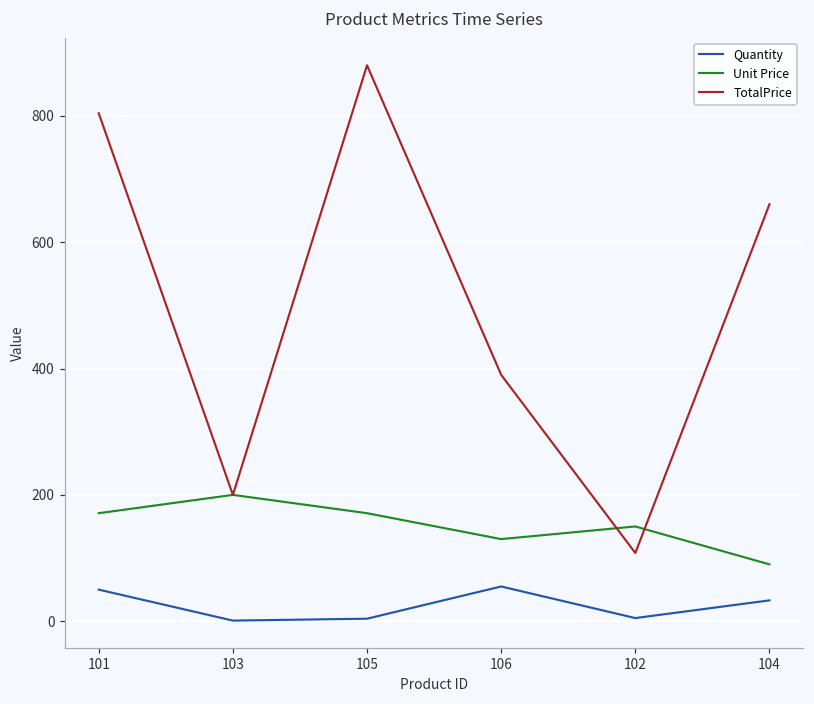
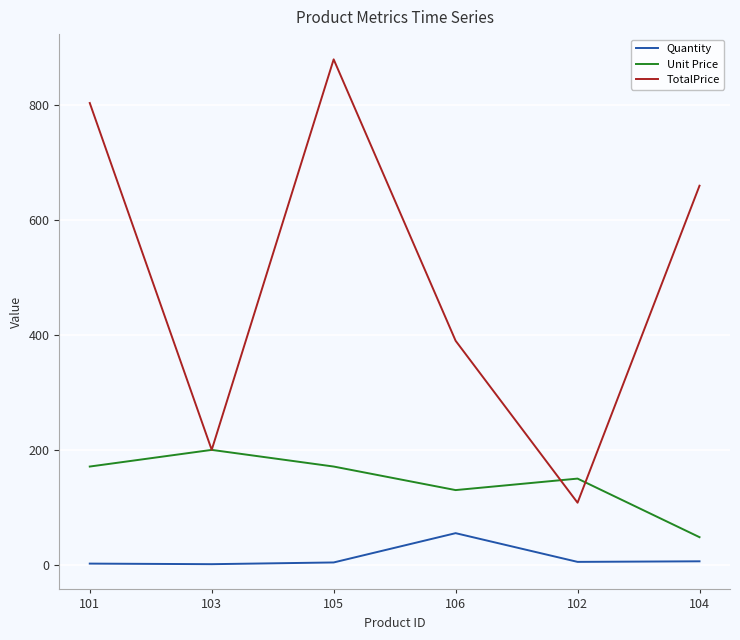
Quantity, 101: 50 -> 0
Quantity, 104: 30 -> 10
Unit Price, 104: 90 -> 50
